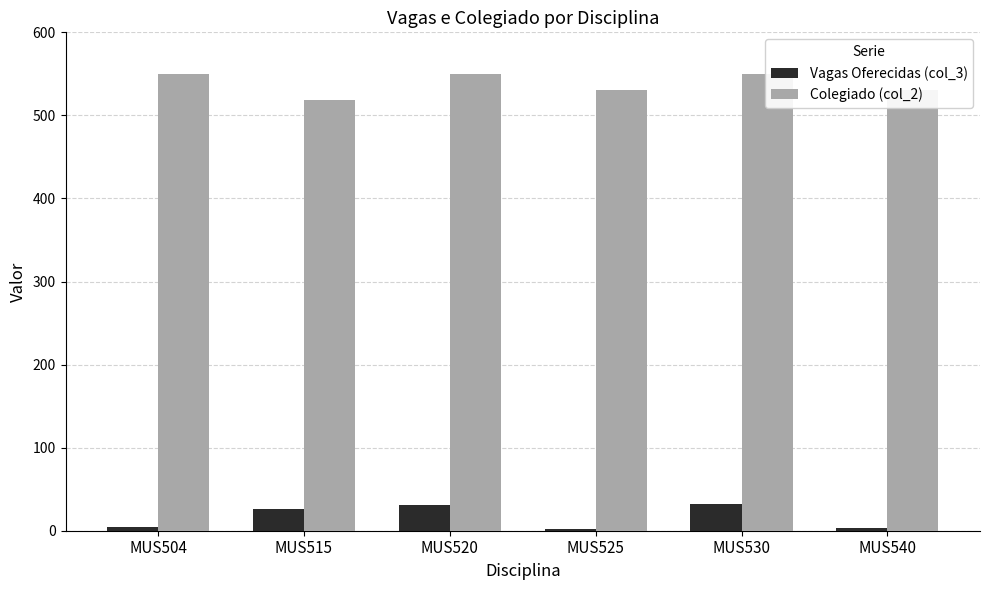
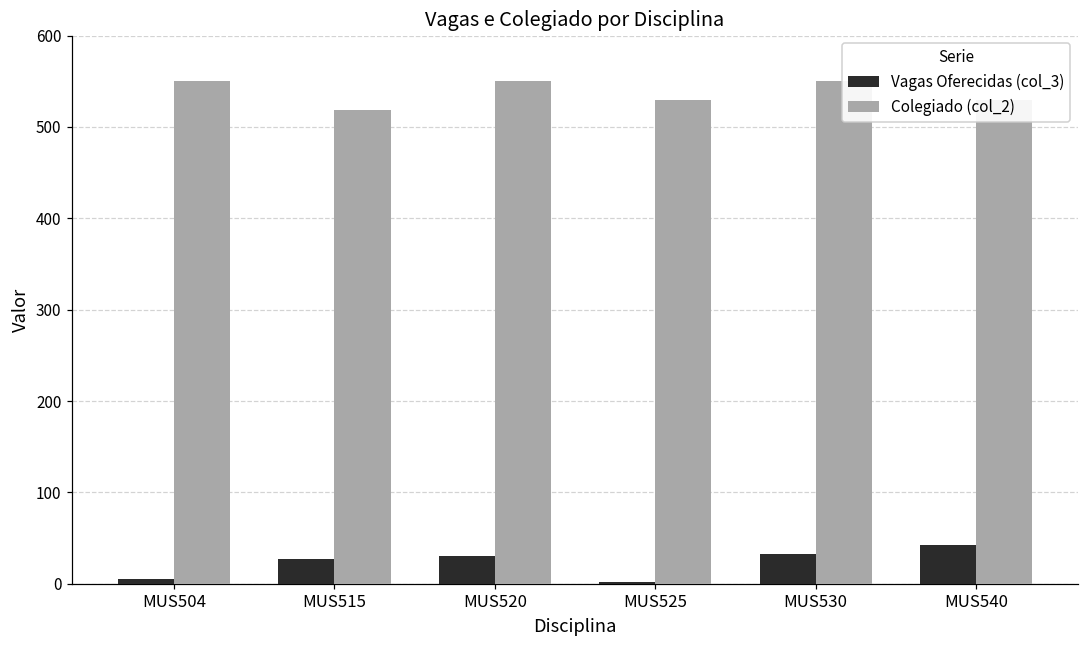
Vagas Oferecidas (col_3), MUS540: 0 -> 40
